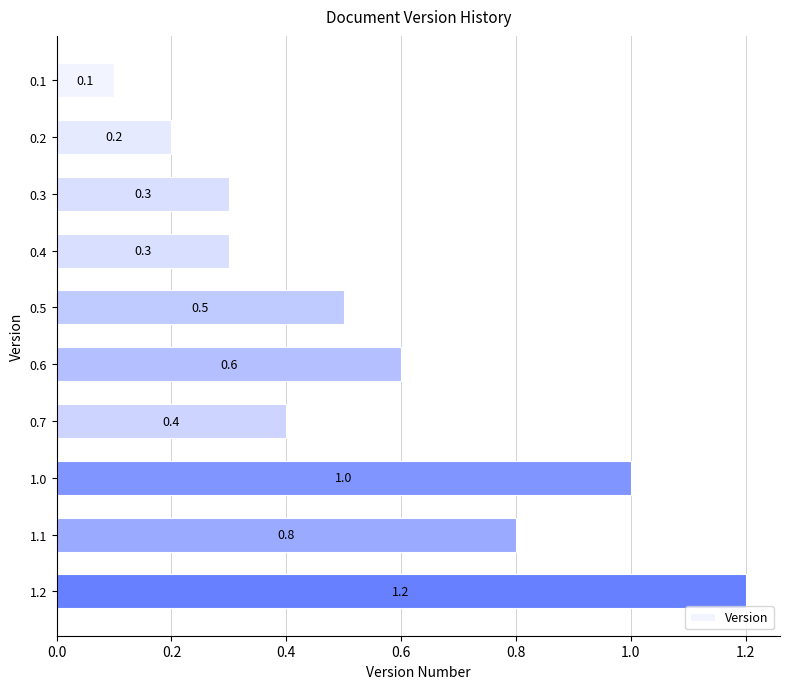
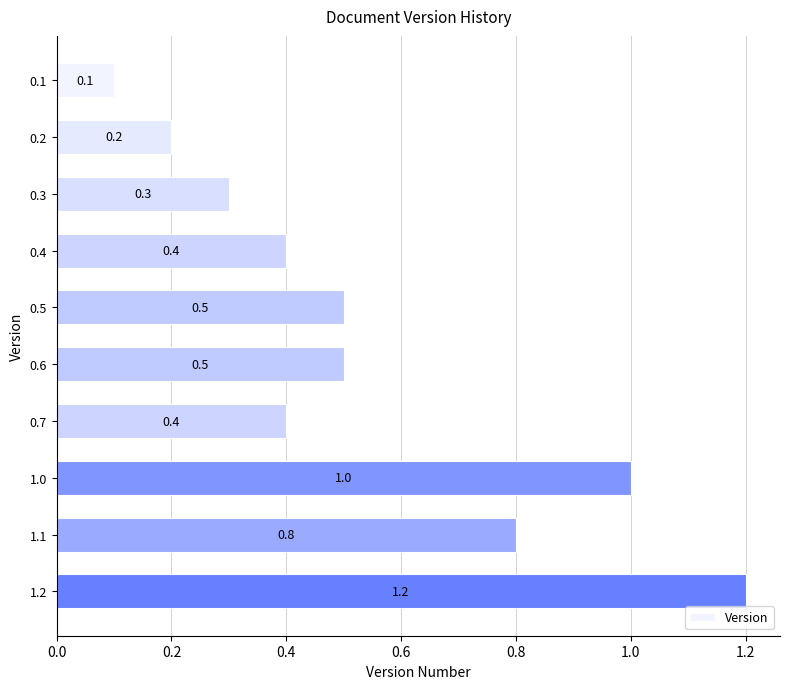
0.4: 0.3 -> 0.4
0.6: 0.6 -> 0.5
